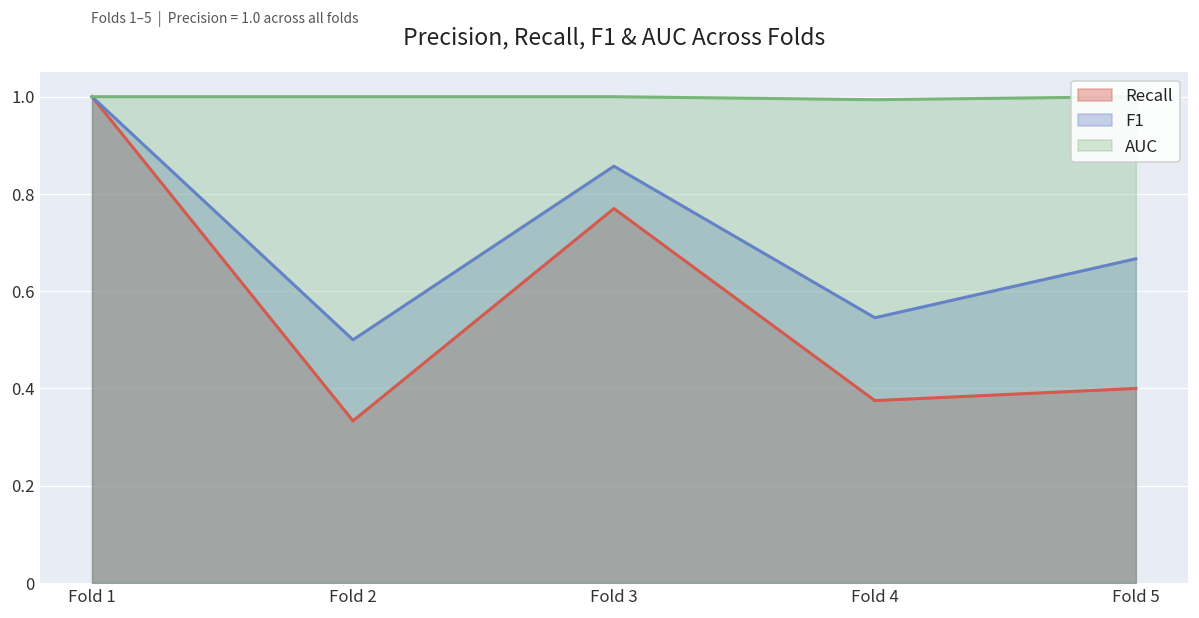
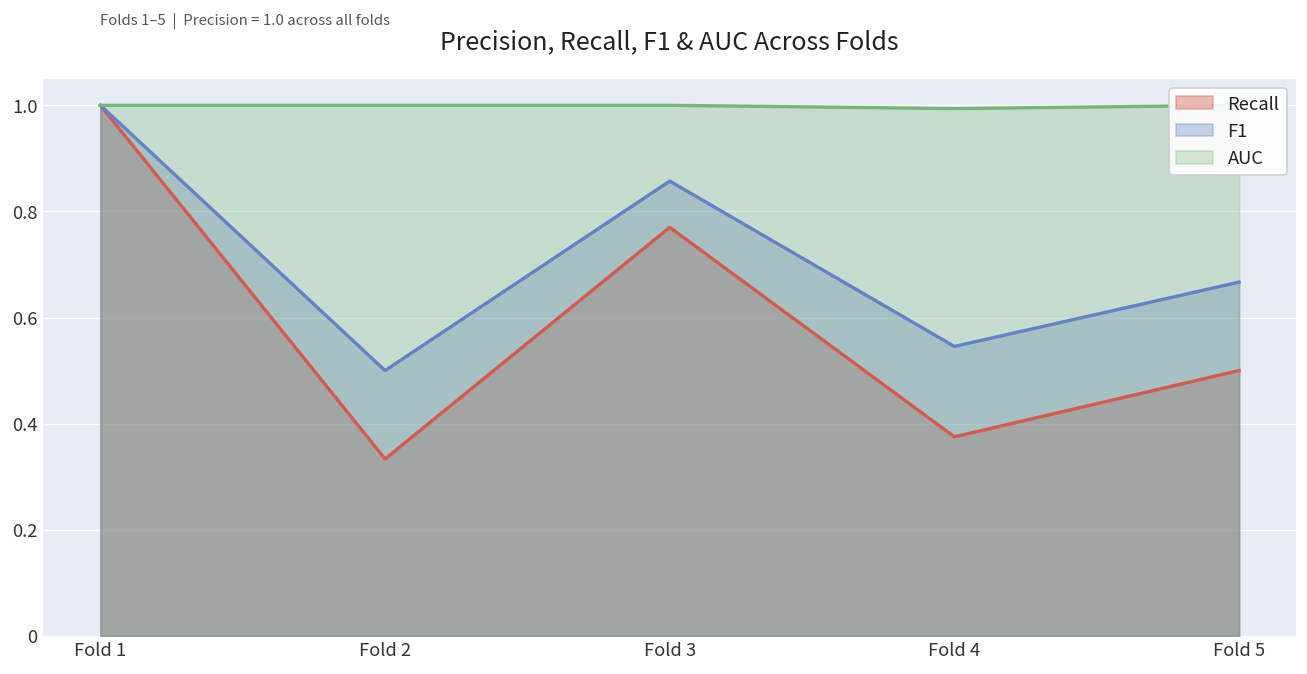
Recall, Fold 5: 0.4 -> 0.5
